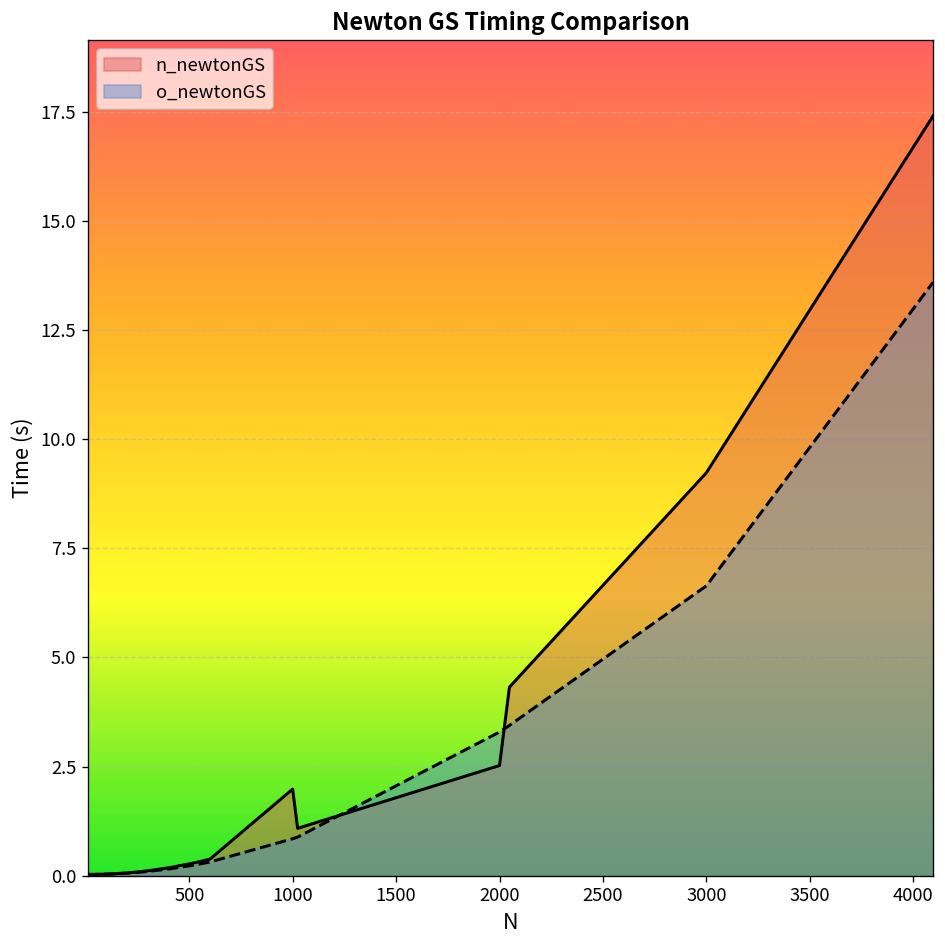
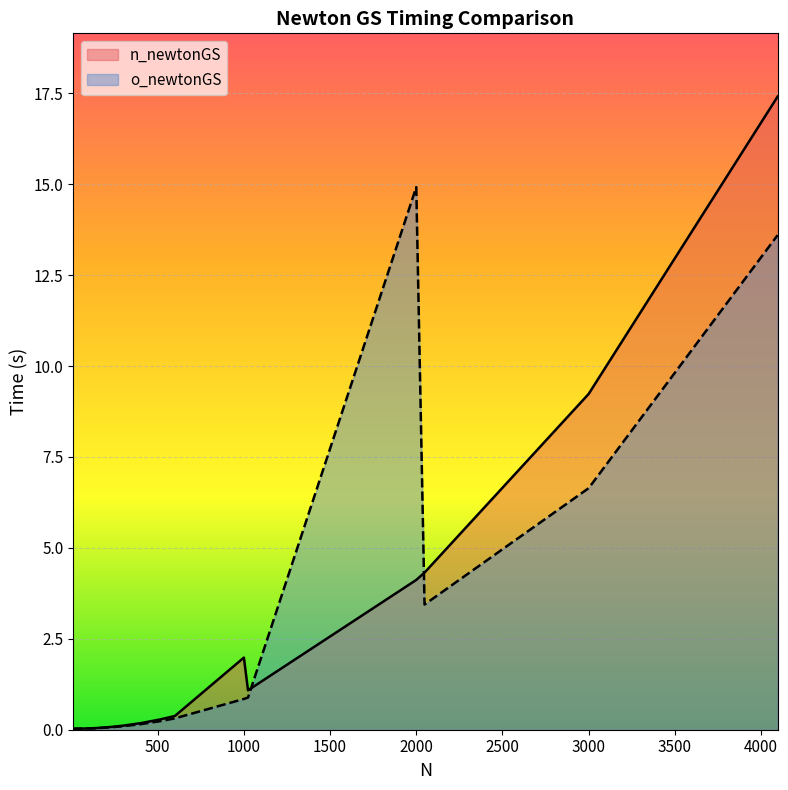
n_newtonGS, 2000: 2.5 -> 4.1
o_newtonGS, 2000: 3.3 -> 14.9
